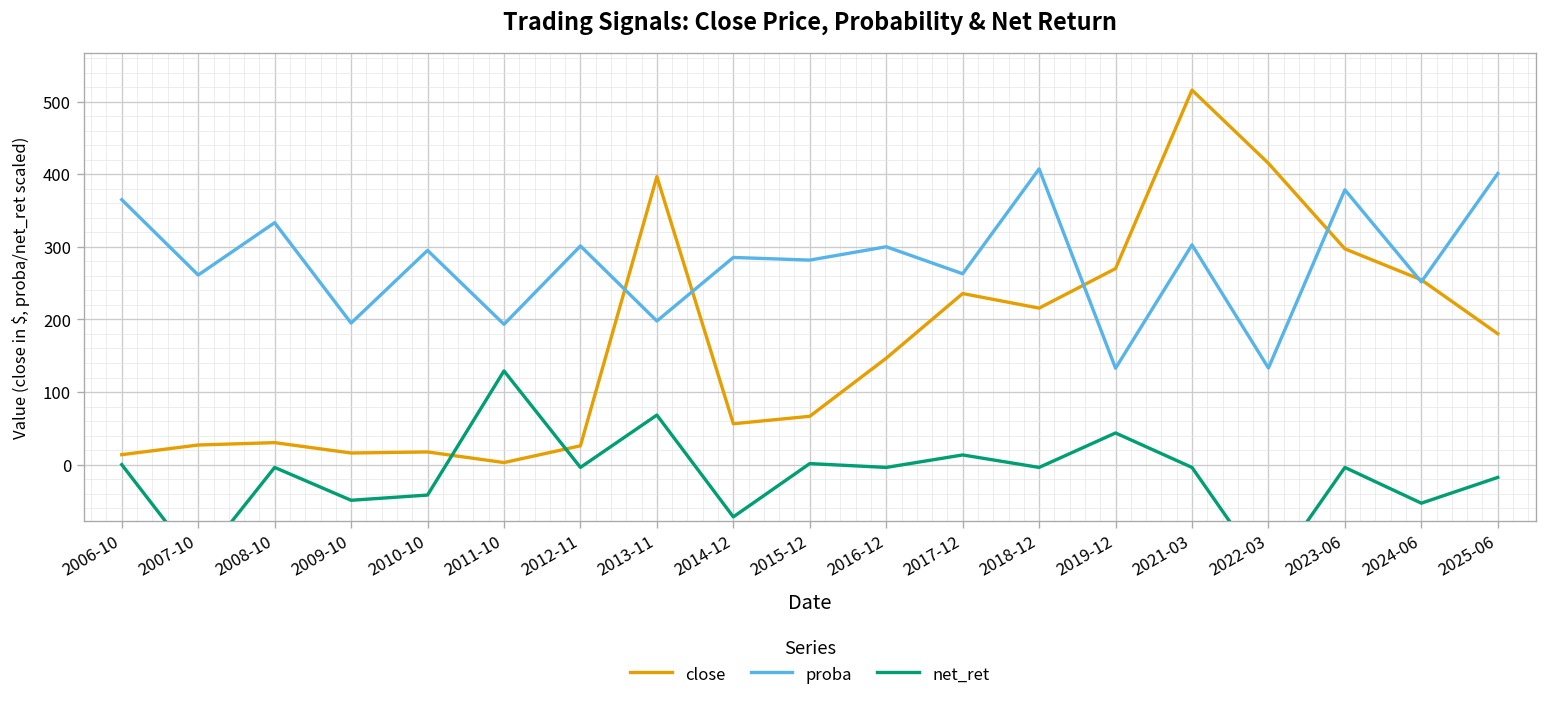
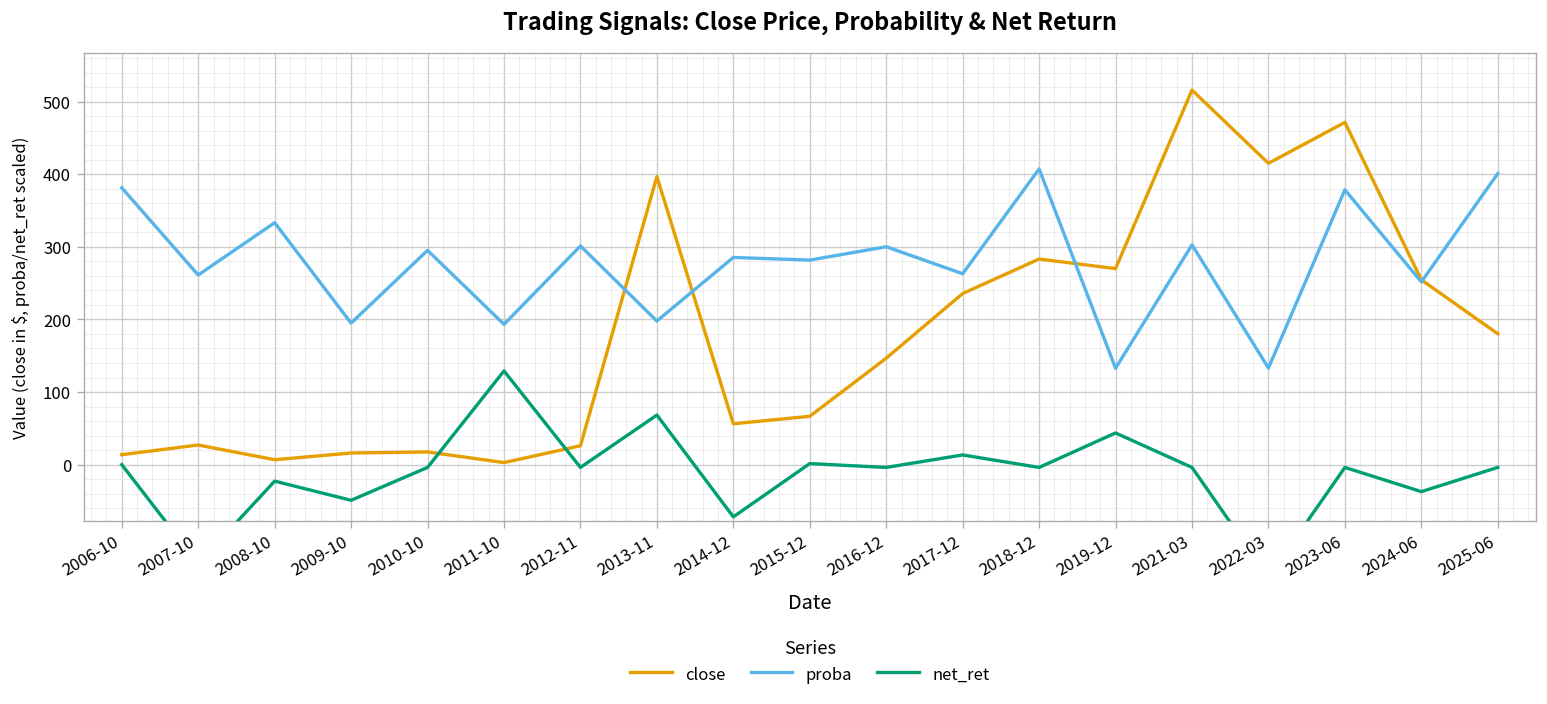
proba, 2006-10: 360 -> 380
close, 2008-10: 30 -> 10
net_ret, 2008-10: 0 -> -20
net_ret, 2010-10: -40 -> 0
close, 2018-12: 220 -> 280
close, 2023-06: 300 -> 470
net_ret, 2024-06: -50 -> -40
net_ret, 2025-06: -20 -> 0
